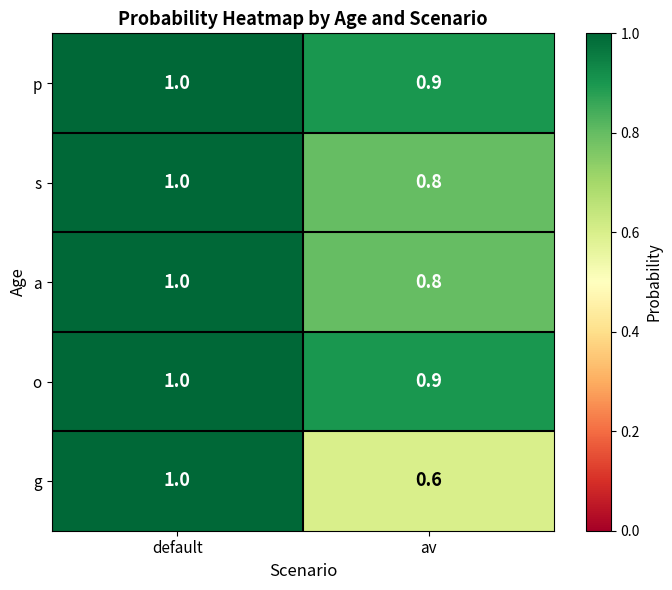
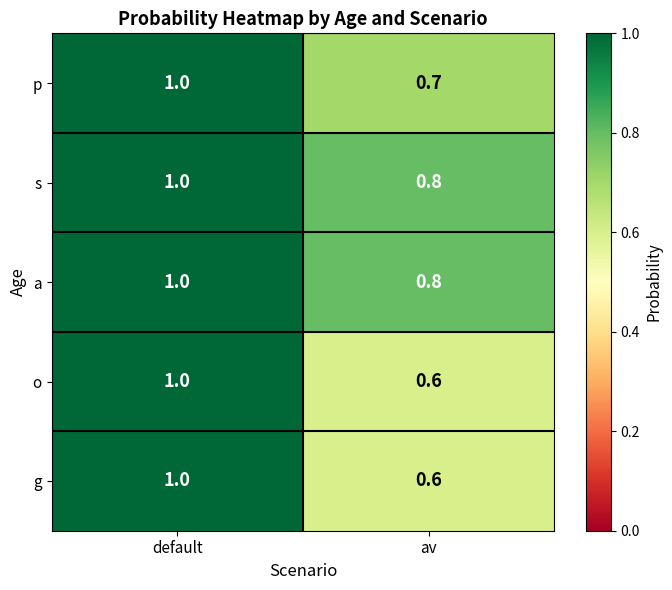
p, av: 0.9 -> 0.7
o, av: 0.9 -> 0.6
